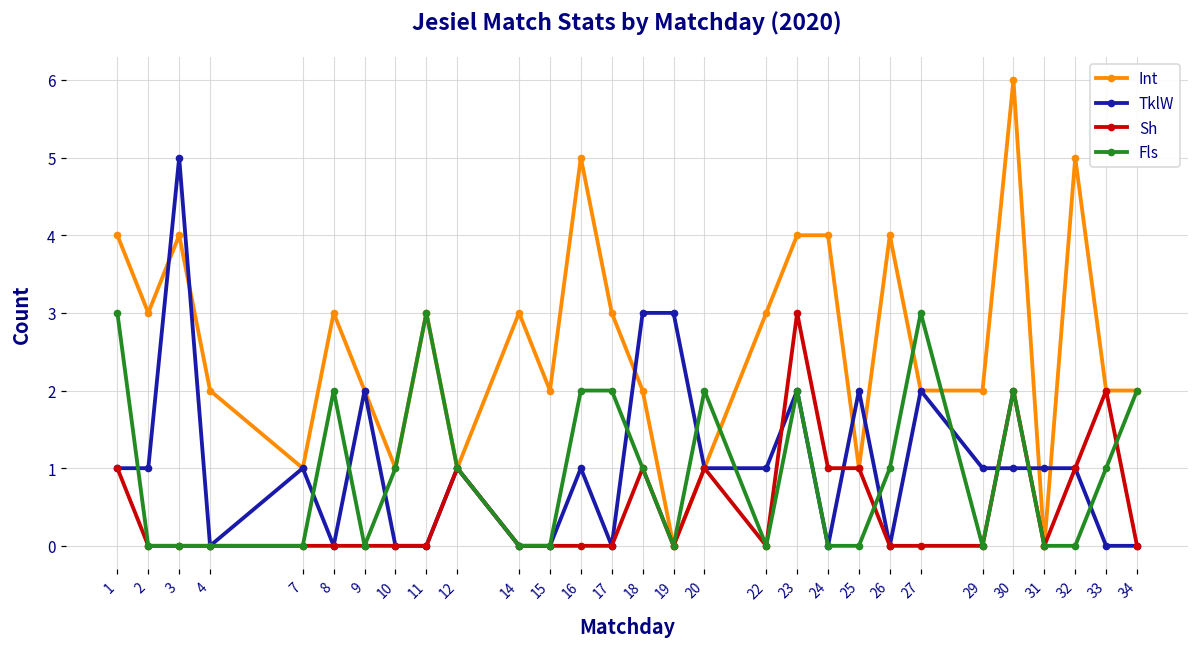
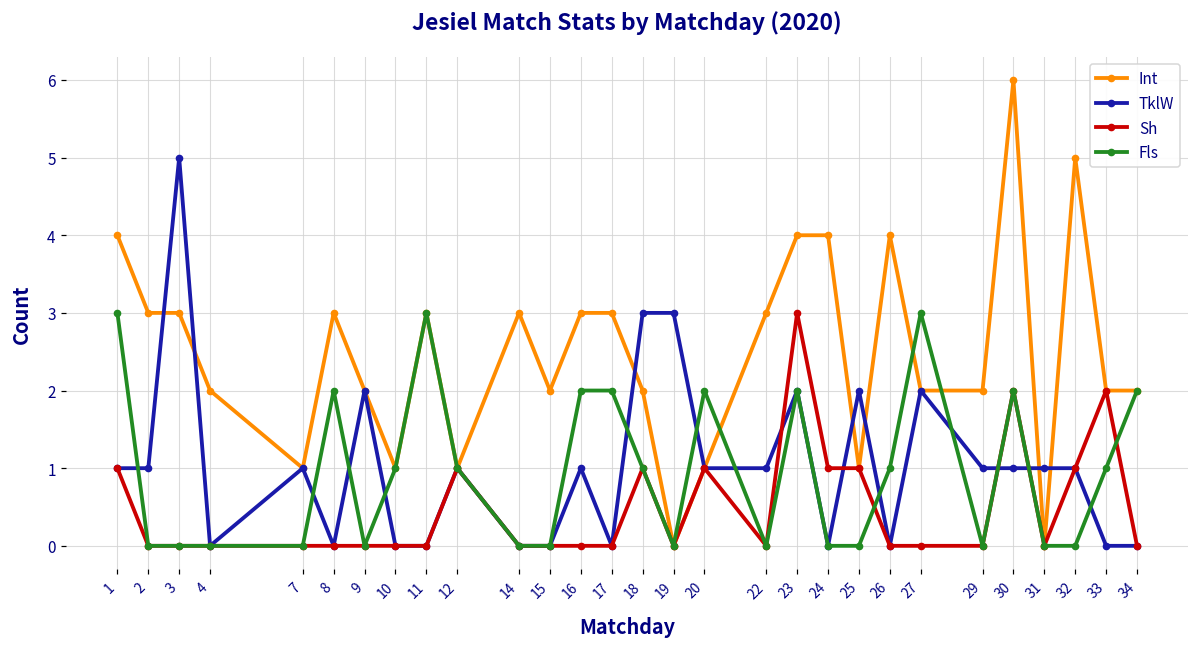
Int, 3: 4 -> 3
Int, 16: 5 -> 3
